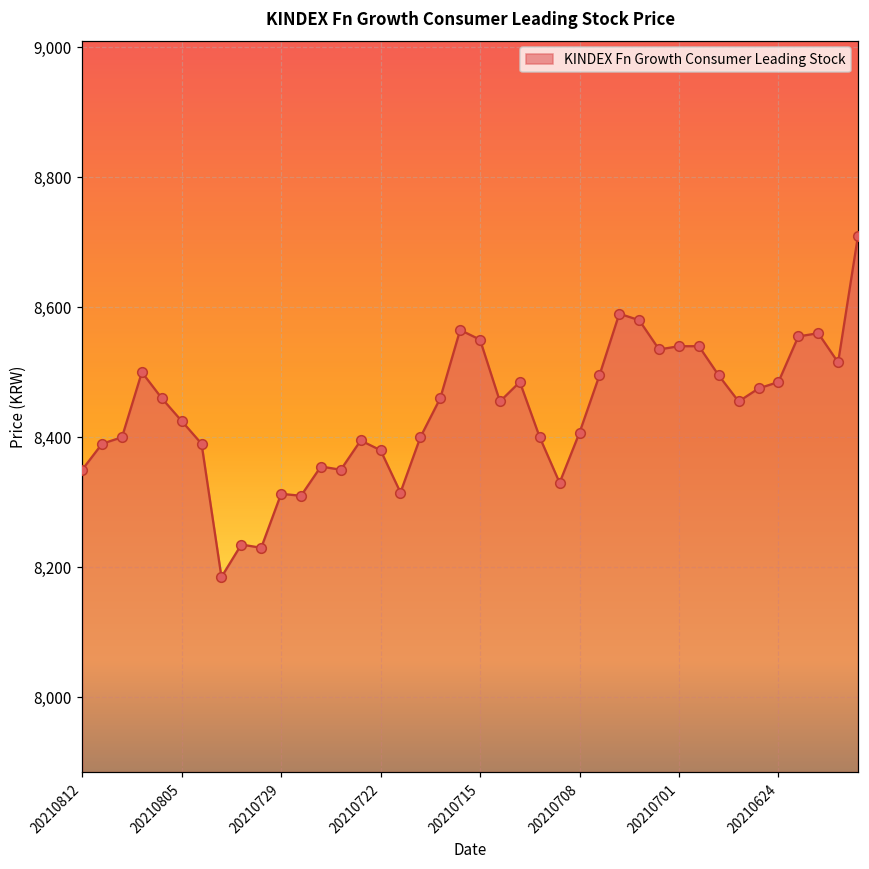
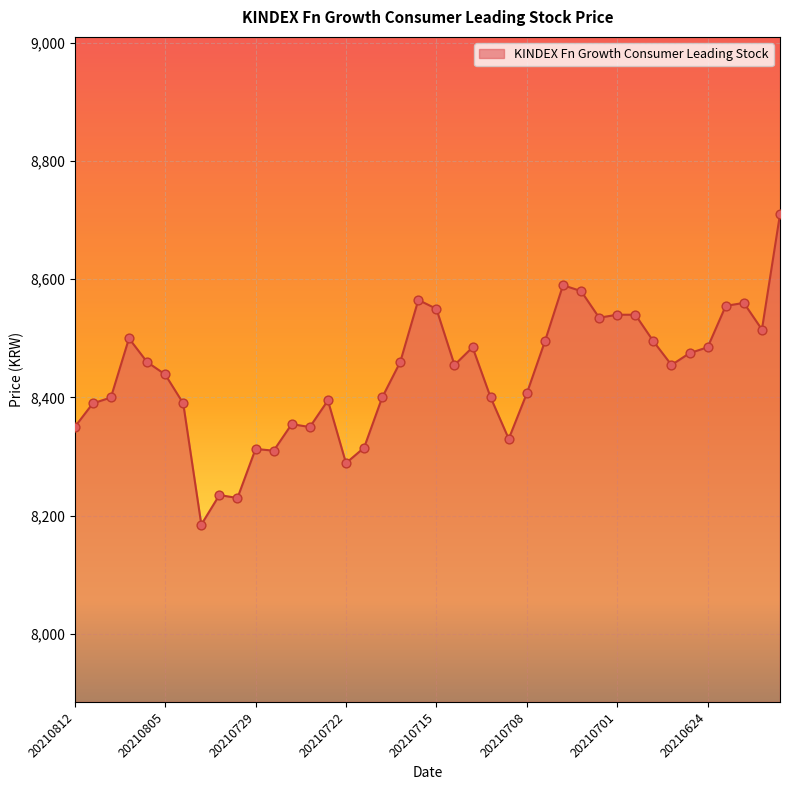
20210805: 8,430 -> 8,440
20210722: 8,380 -> 8,290
